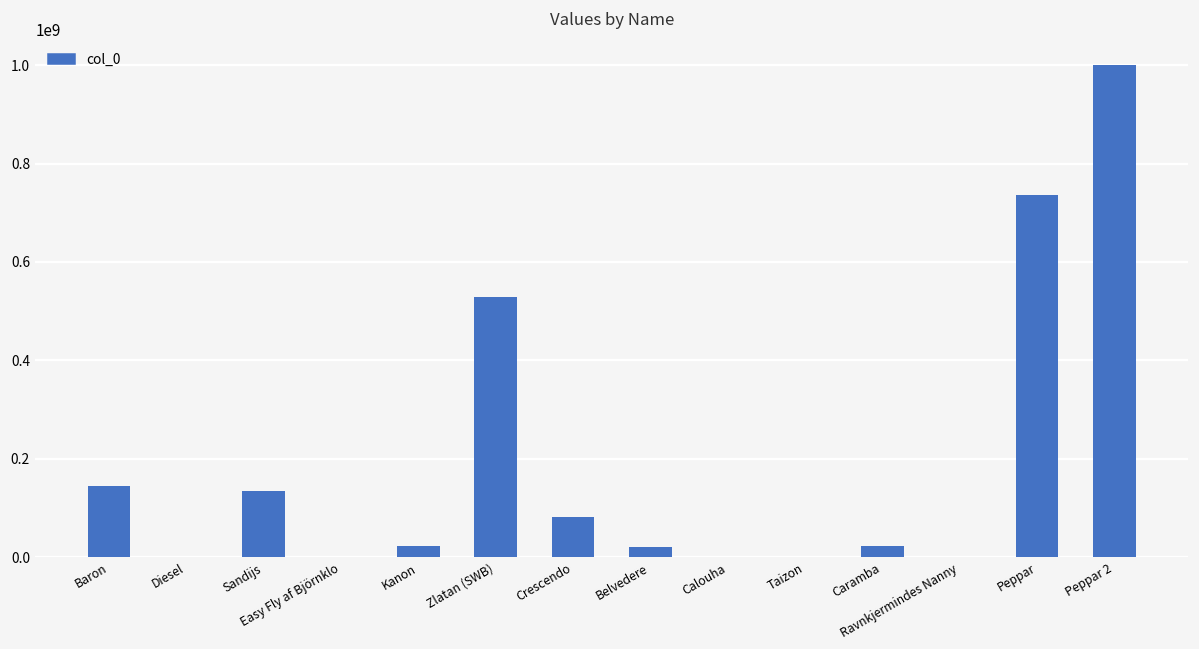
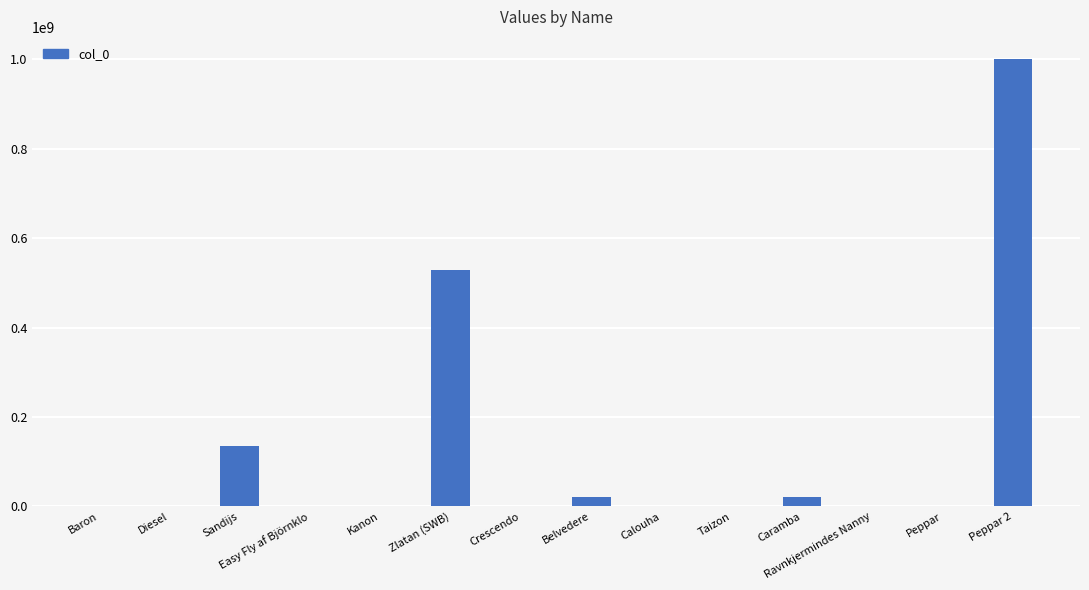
Baron: 140000000 -> 0
Kanon: 20000000 -> 0
Crescendo: 80000000 -> 0
Peppar: 740000000 -> 0
